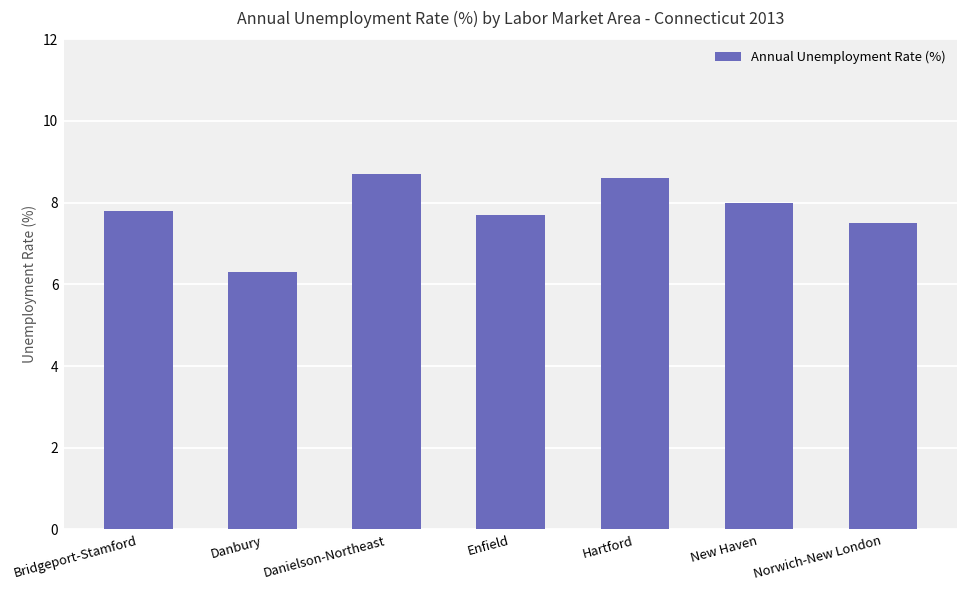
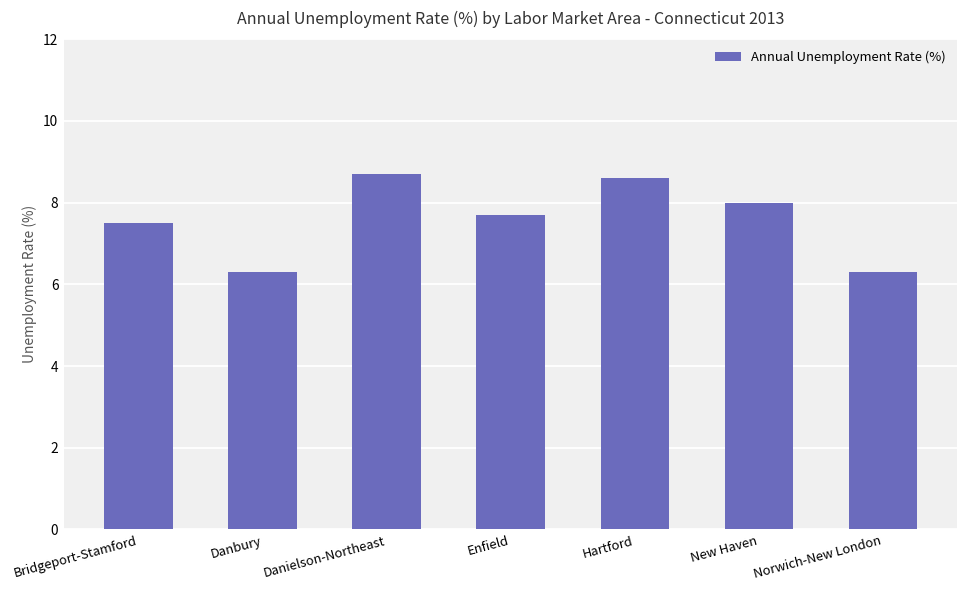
Bridgeport-Stamford: 7.8 -> 7.5
Norwich-New London: 7.5 -> 6.3
